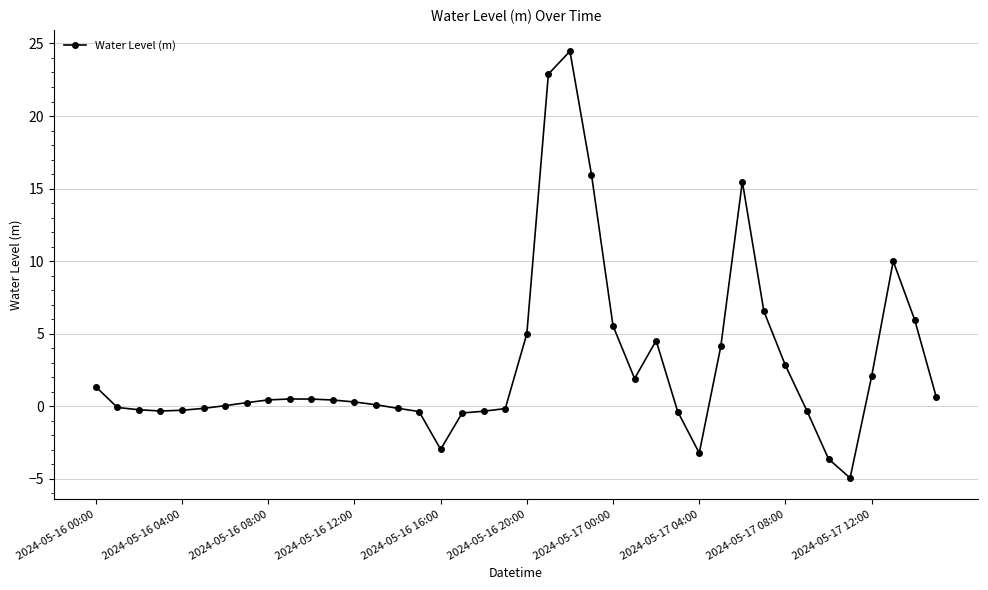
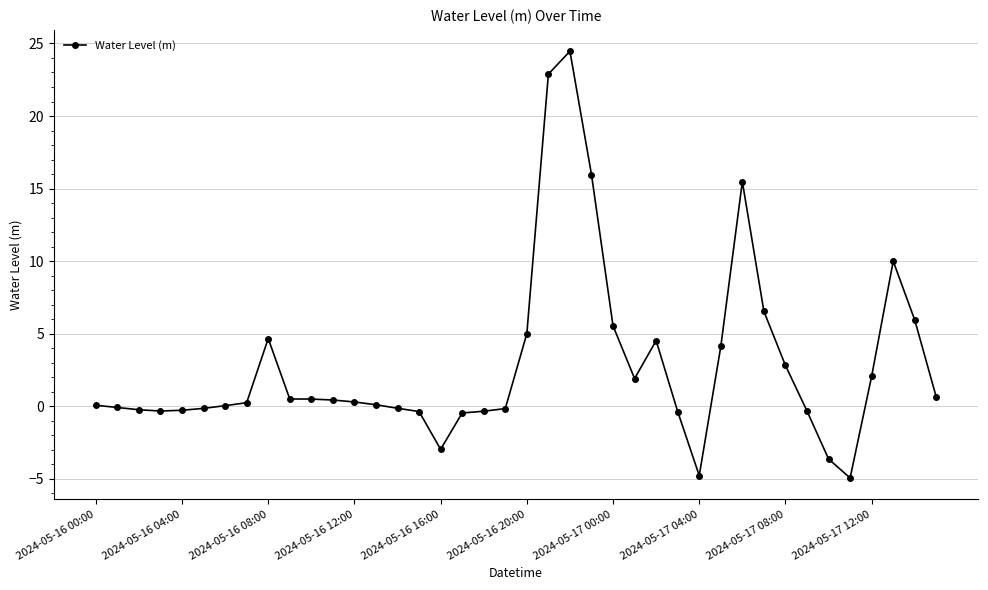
2024-05-16 00:00: 1.4 -> 0.1
2024-05-16 08:00: 0.4 -> 4.7
2024-05-17 04:00: -3.2 -> -4.8
